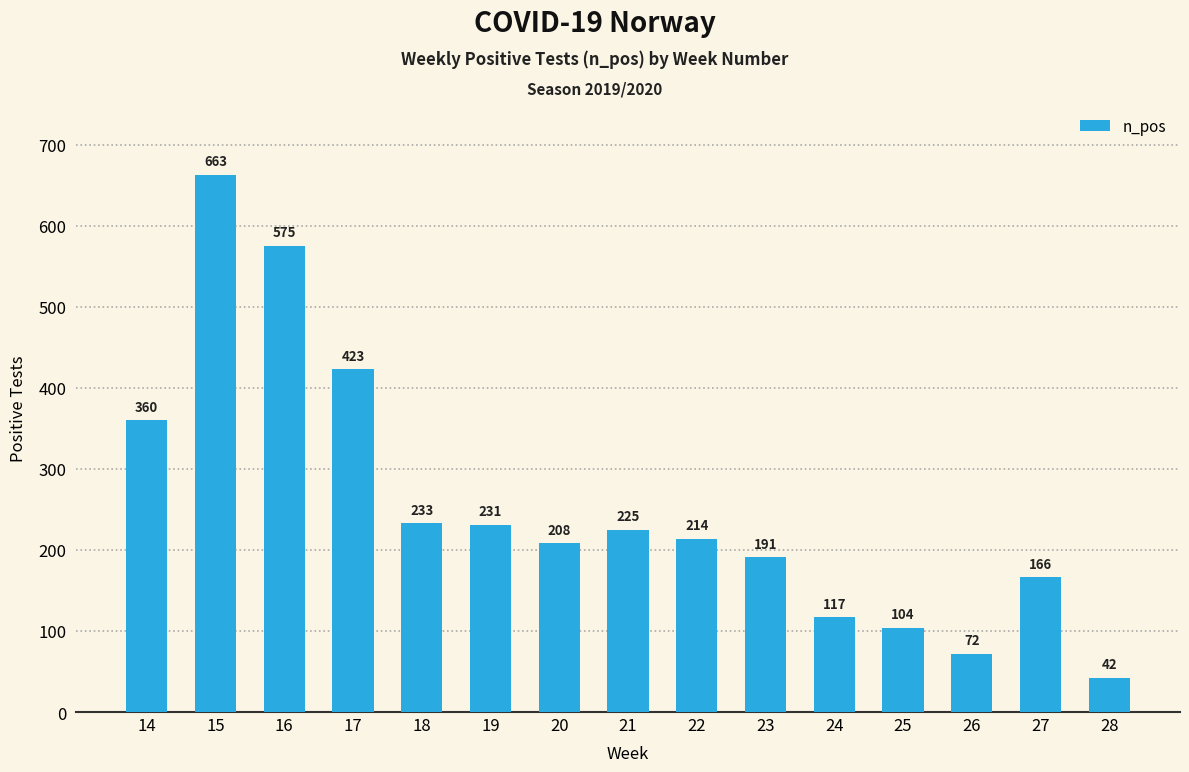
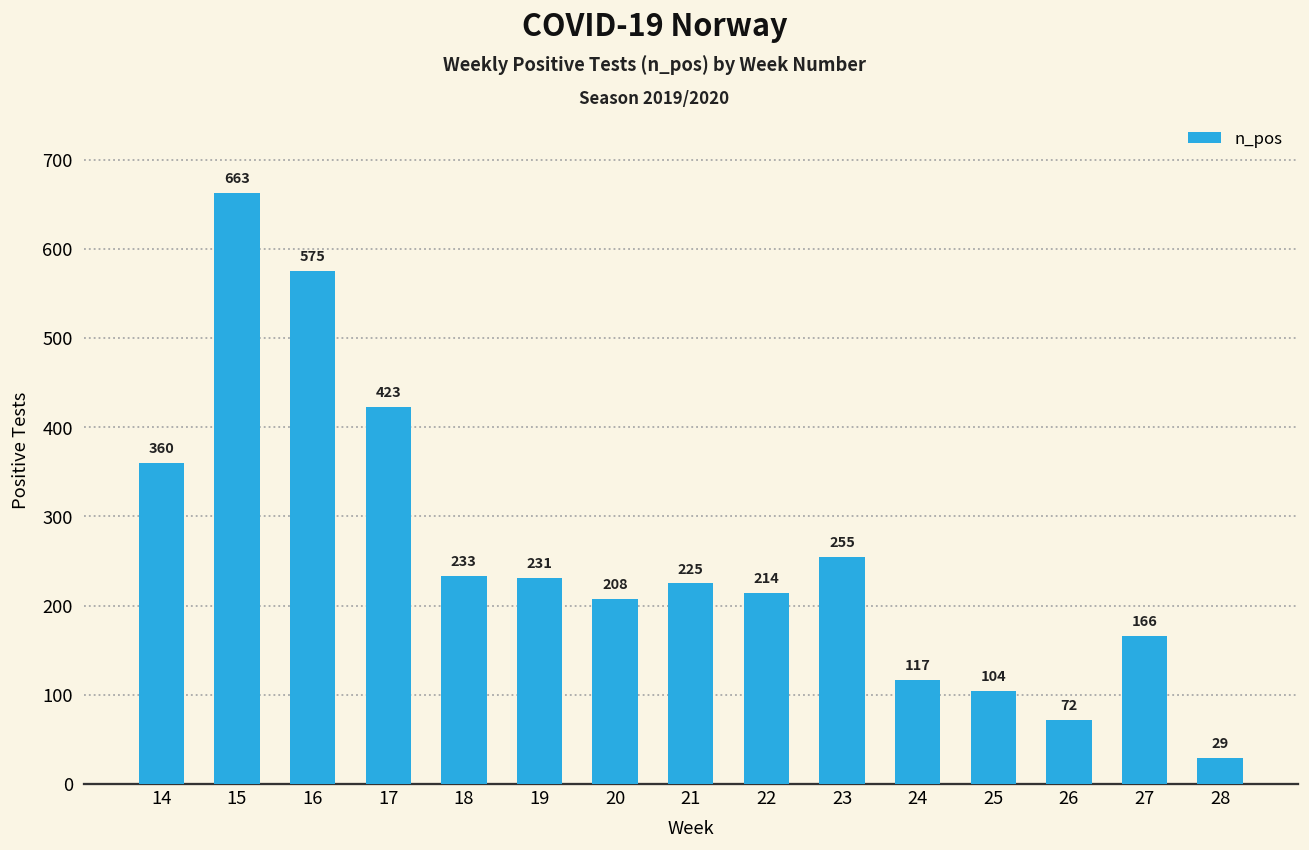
23: 191 -> 255
28: 42 -> 29
